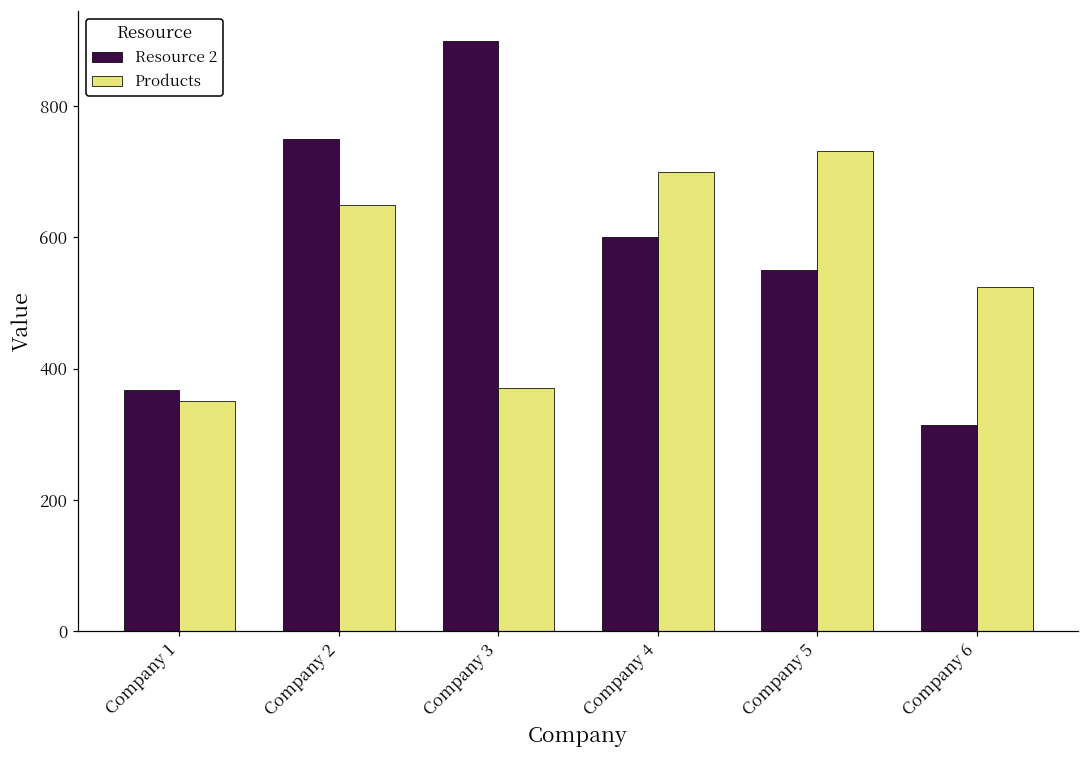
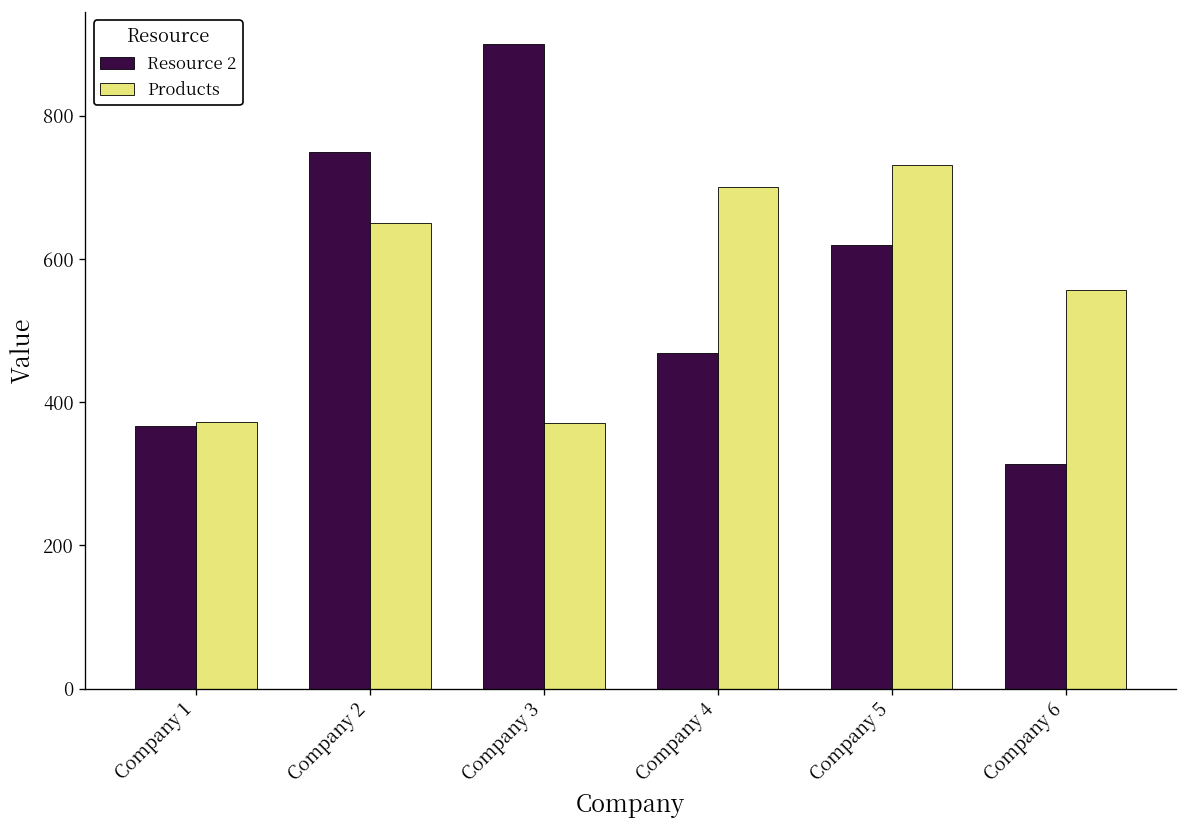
Products, Company 1: 350 -> 370
Resource 2, Company 4: 600 -> 470
Resource 2, Company 5: 550 -> 620
Products, Company 6: 530 -> 560
